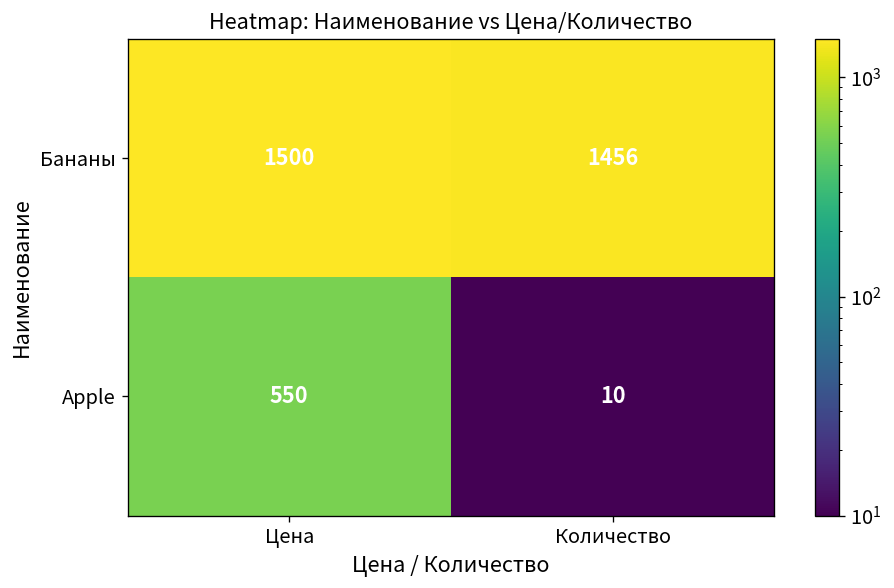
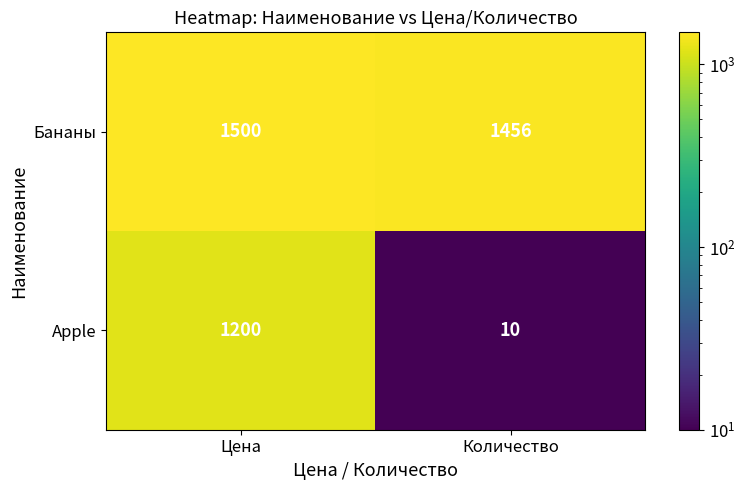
Apple, Цена: 550 -> 1200
